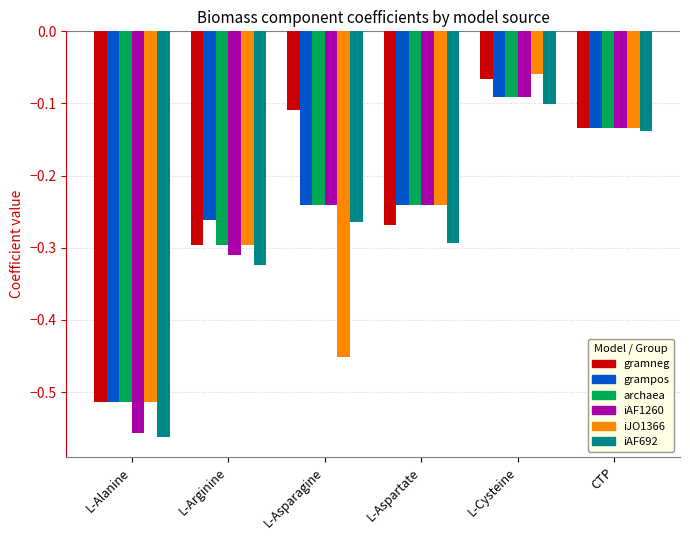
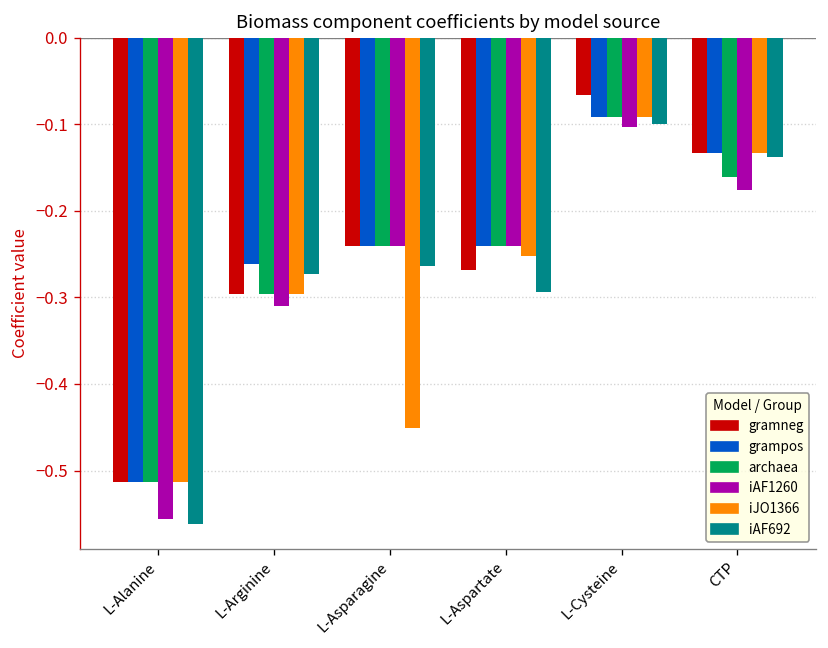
iAF692, L-Arginine: -0.32 -> -0.27
gramneg, L-Asparagine: -0.11 -> -0.24
iJO1366, L-Aspartate: -0.24 -> -0.25
iAF1260, L-Cysteine: -0.09 -> -0.10
iJO1366, L-Cysteine: -0.06 -> -0.09
archaea, CTP: -0.13 -> -0.16
iAF1260, CTP: -0.13 -> -0.18
